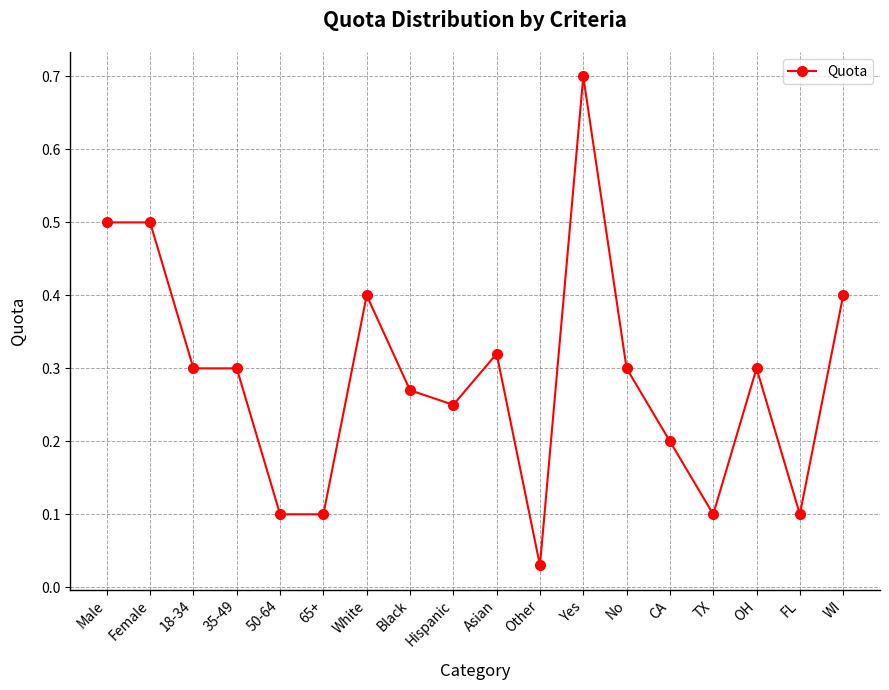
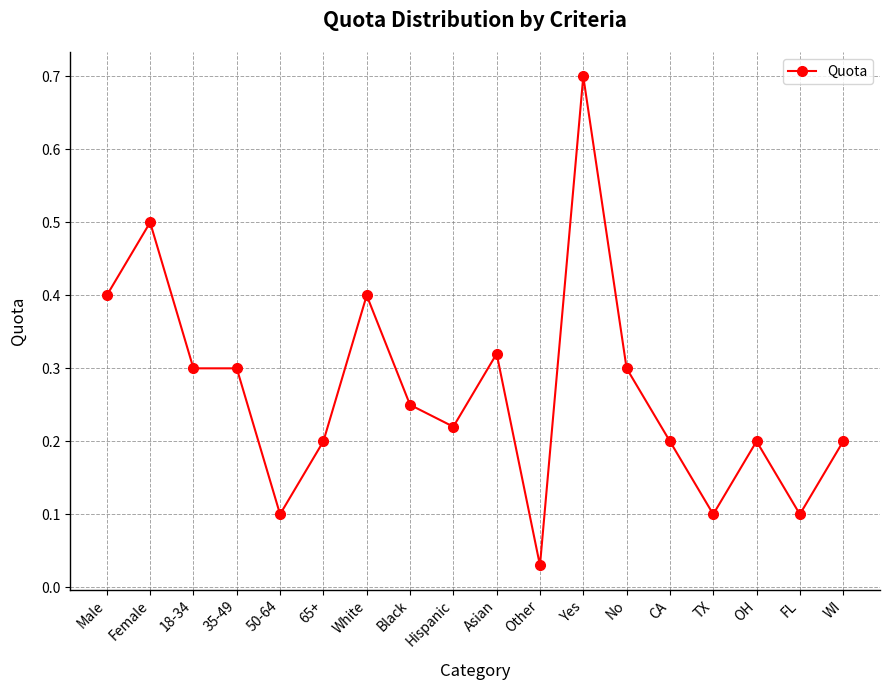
Male: 0.5 -> 0.4
65+: 0.1 -> 0.2
Black: 0.27 -> 0.25
Hispanic: 0.25 -> 0.22
OH: 0.3 -> 0.2
WI: 0.4 -> 0.2
